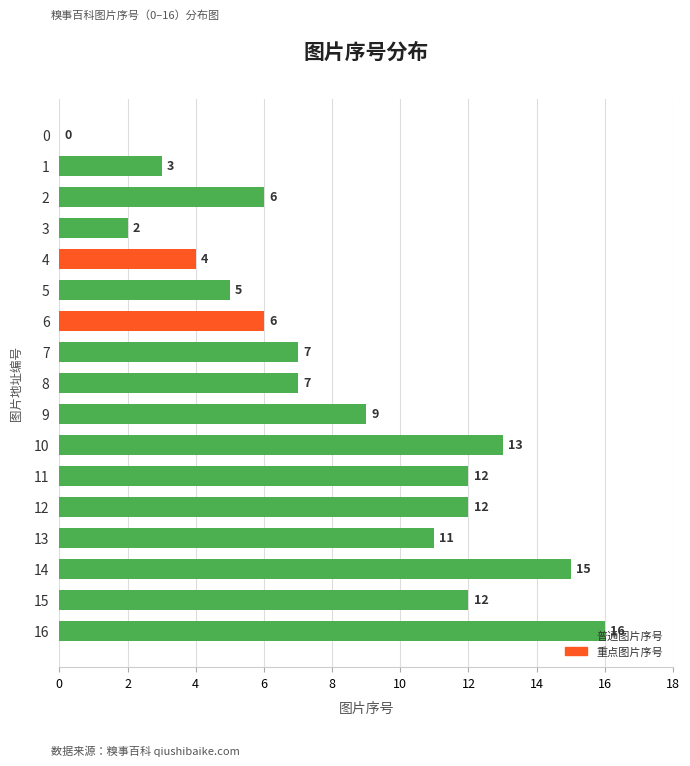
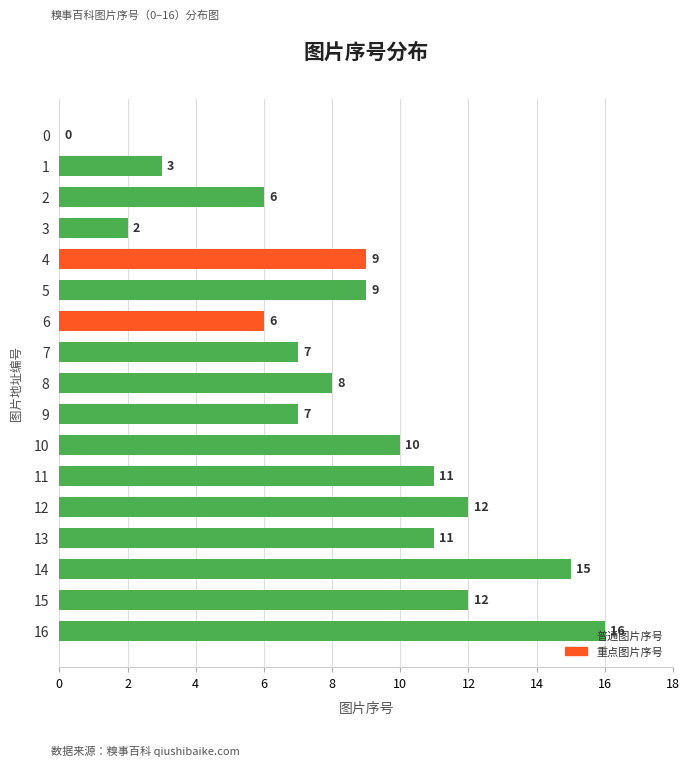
4: 4 -> 9
5: 5 -> 9
8: 7 -> 8
9: 9 -> 7
10: 13 -> 10
11: 12 -> 11
